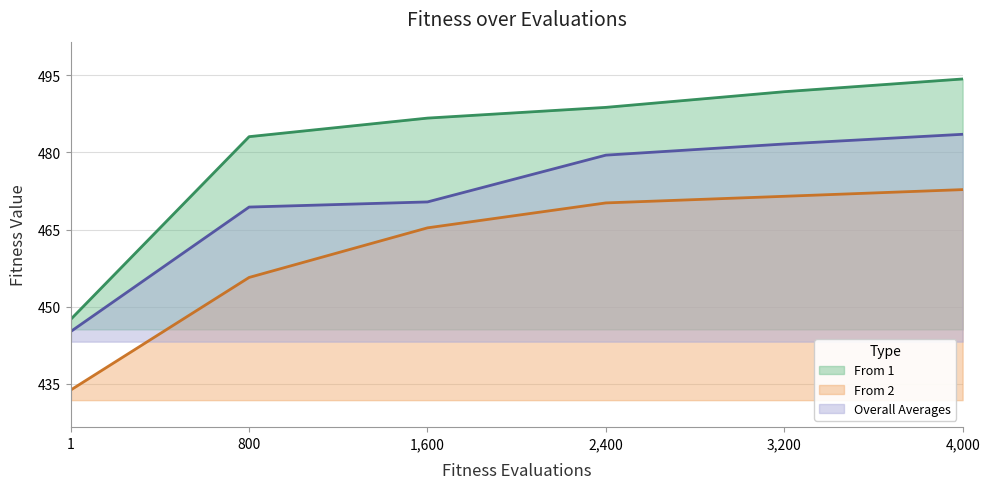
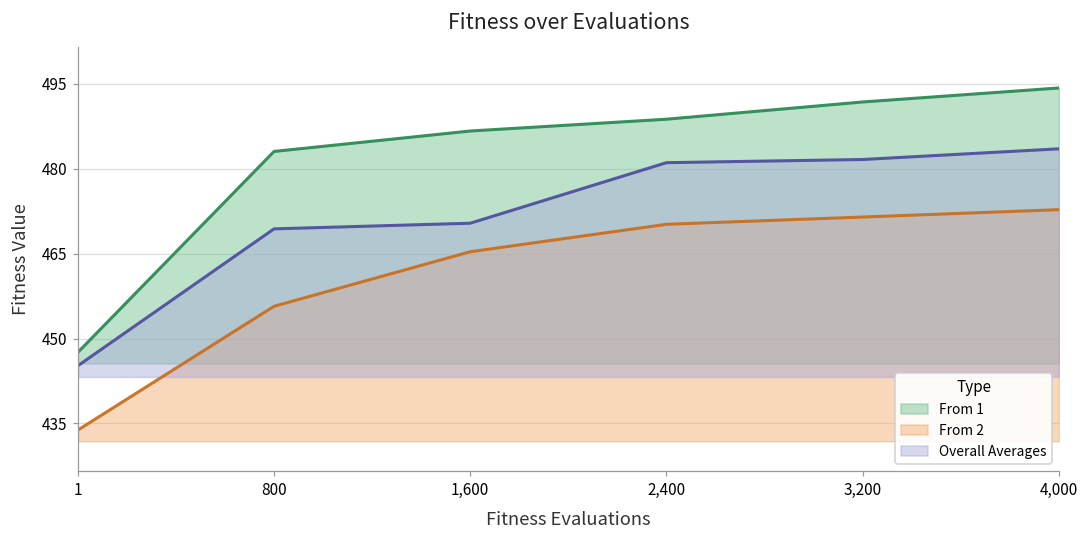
Overall Averages, 2,400: 479 -> 481
